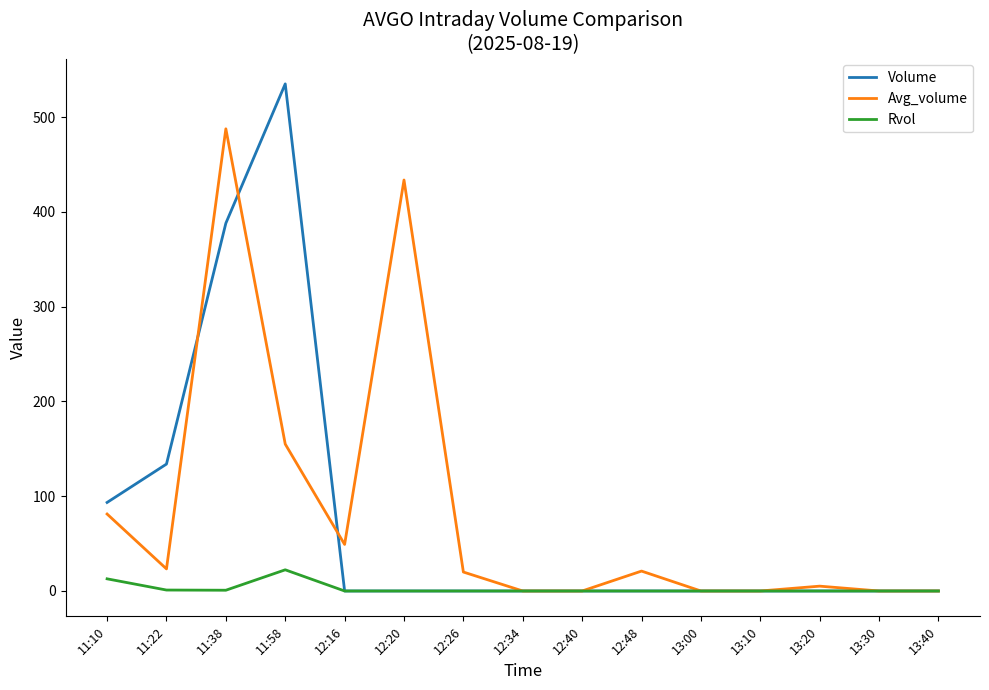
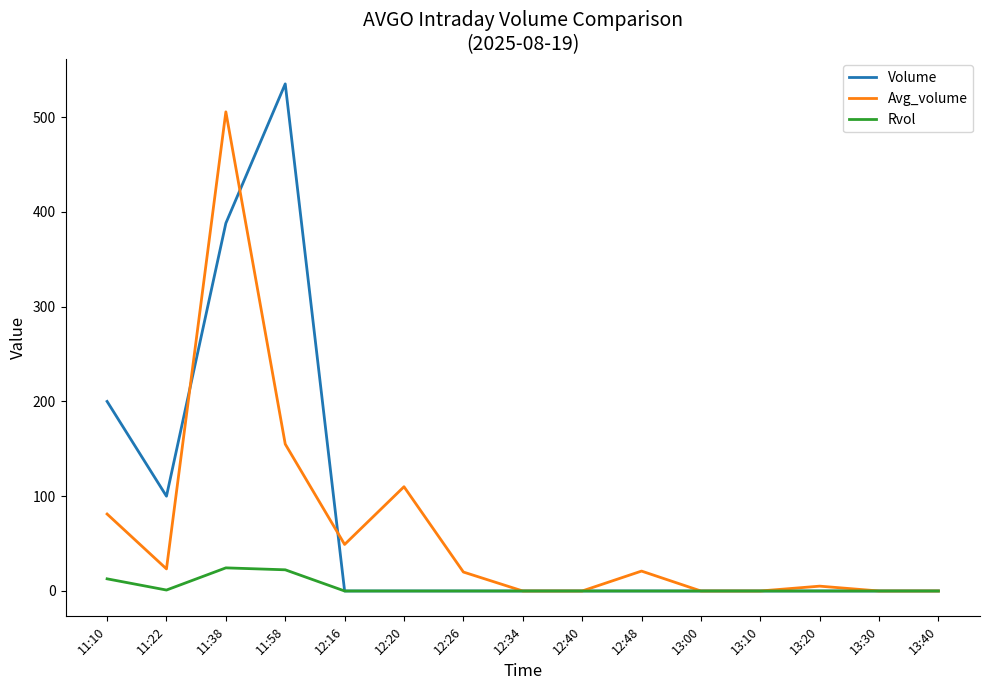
Volume, 11:10: 90 -> 200
Volume, 11:22: 130 -> 100
Avg_volume, 11:38: 490 -> 510
Rvol, 11:38: 0 -> 20
Avg_volume, 12:20: 430 -> 110
